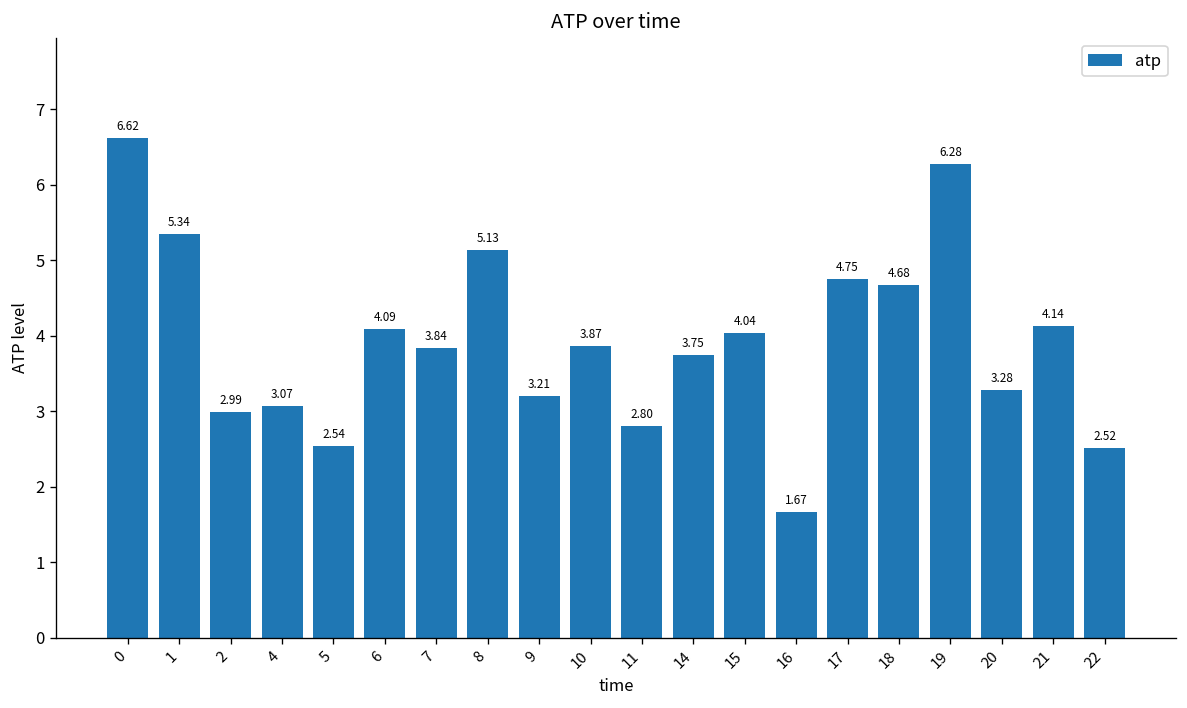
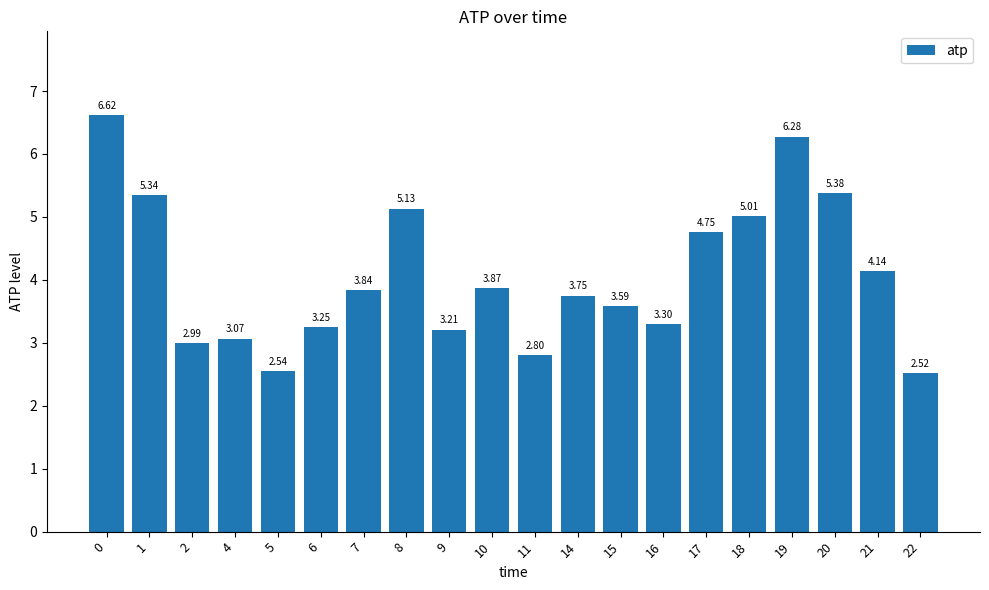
6: 4.09 -> 3.25
15: 4.04 -> 3.59
16: 1.67 -> 3.30
18: 4.68 -> 5.01
20: 3.28 -> 5.38
